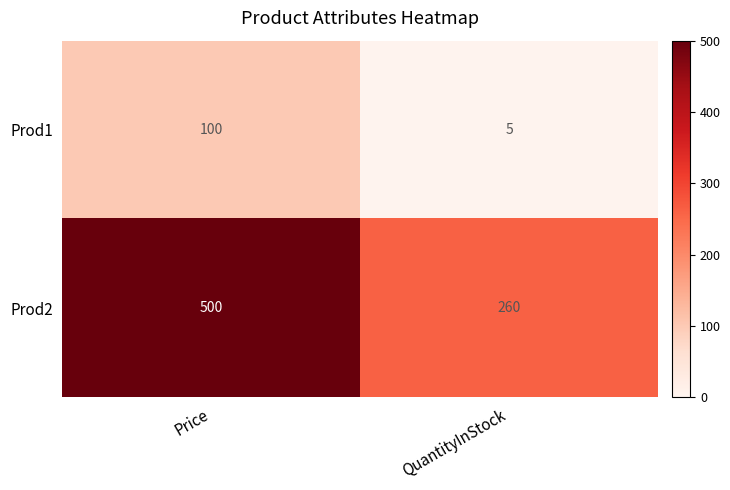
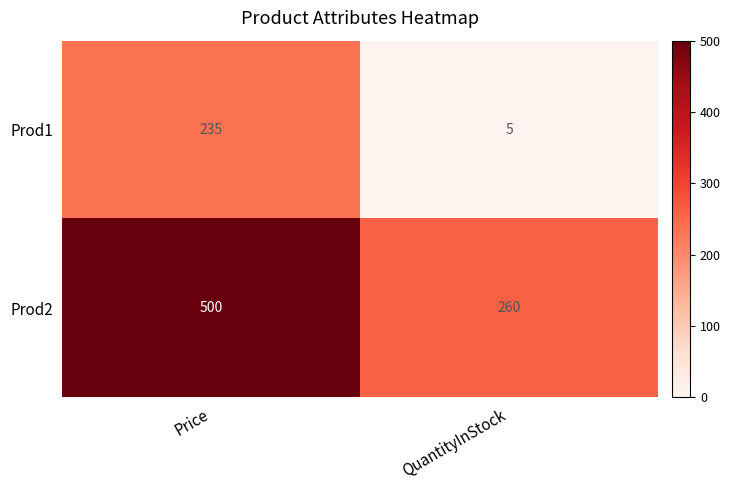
Prod1, Price: 100 -> 235
